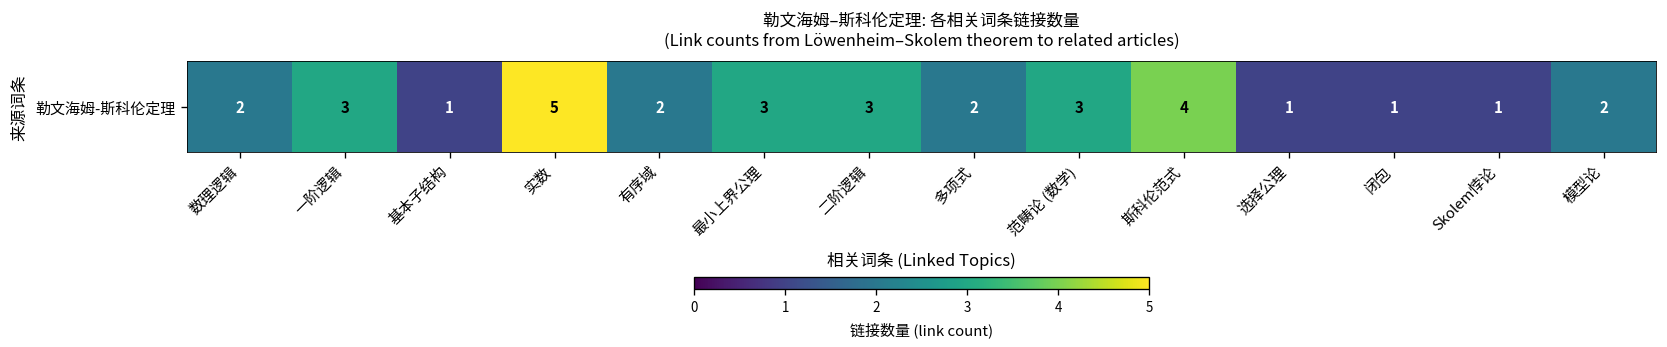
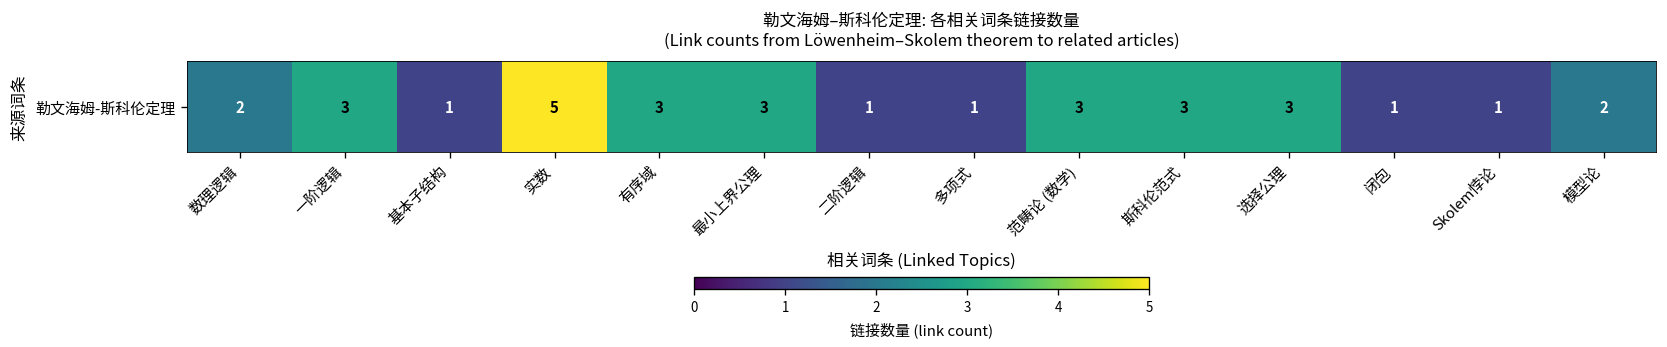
勒文海姆-斯科伦定理, 有序域: 2 -> 3
勒文海姆-斯科伦定理, 二阶逻辑: 3 -> 1
勒文海姆-斯科伦定理, 多项式: 2 -> 1
勒文海姆-斯科伦定理, 斯科伦范式: 4 -> 3
勒文海姆-斯科伦定理, 选择公理: 1 -> 3
